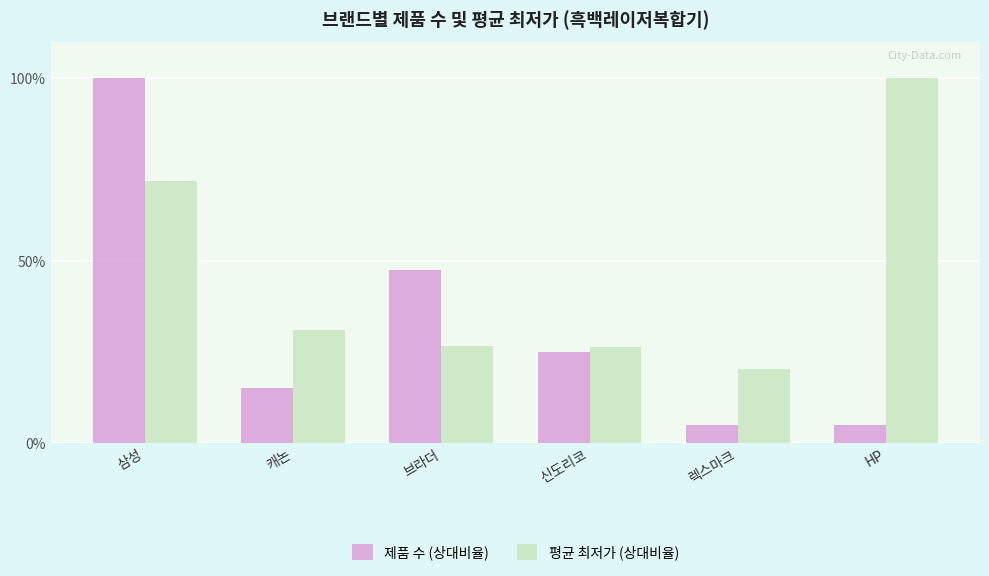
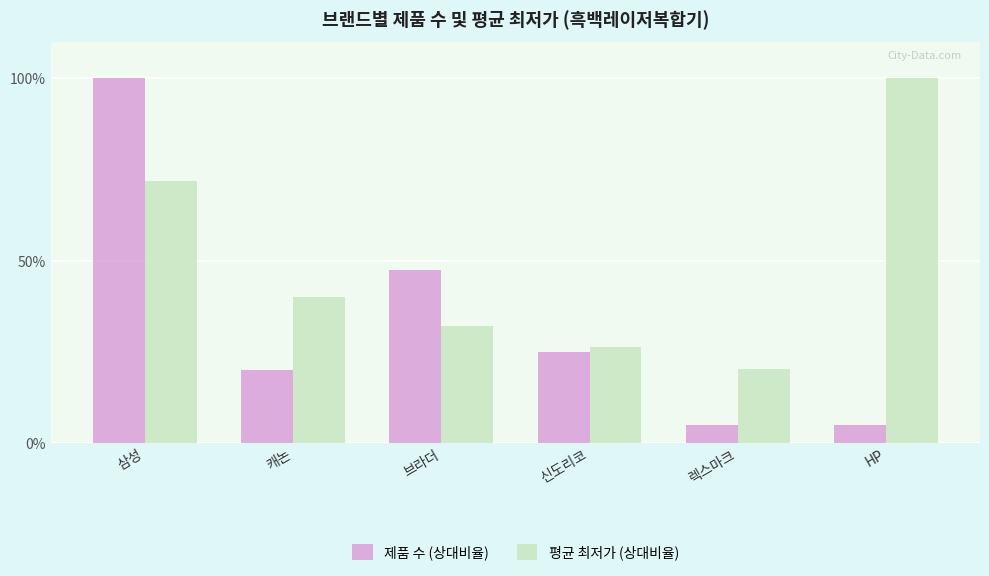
제품 수 (상대비율), 캐논: 15% -> 20%
평균 최저가 (상대비율), 캐논: 31% -> 40%
평균 최저가 (상대비율), 브라더: 27% -> 32%
